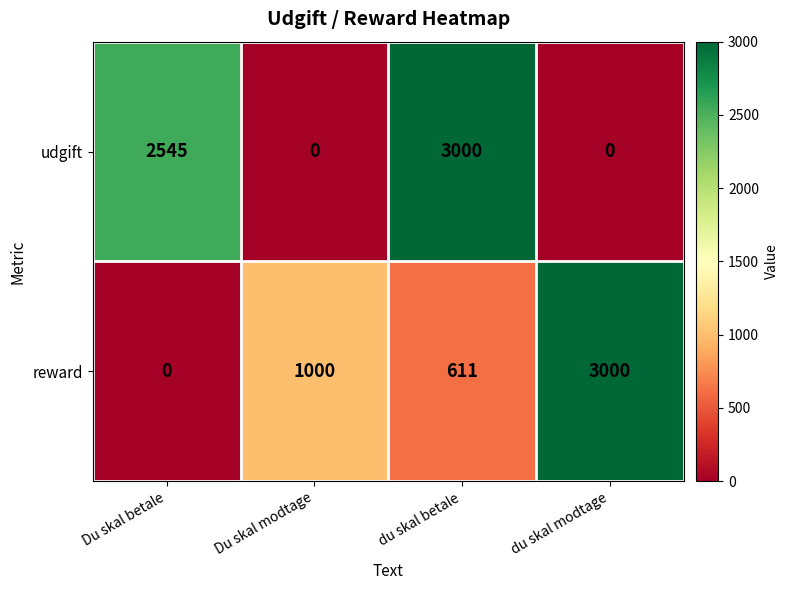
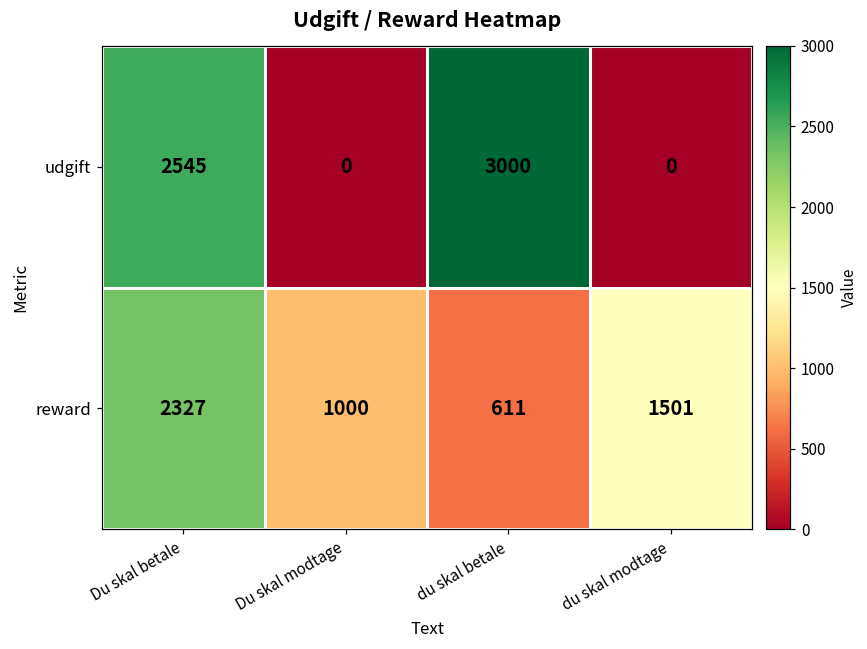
reward, Du skal betale: 0 -> 2327
reward, du skal modtage: 3000 -> 1501
